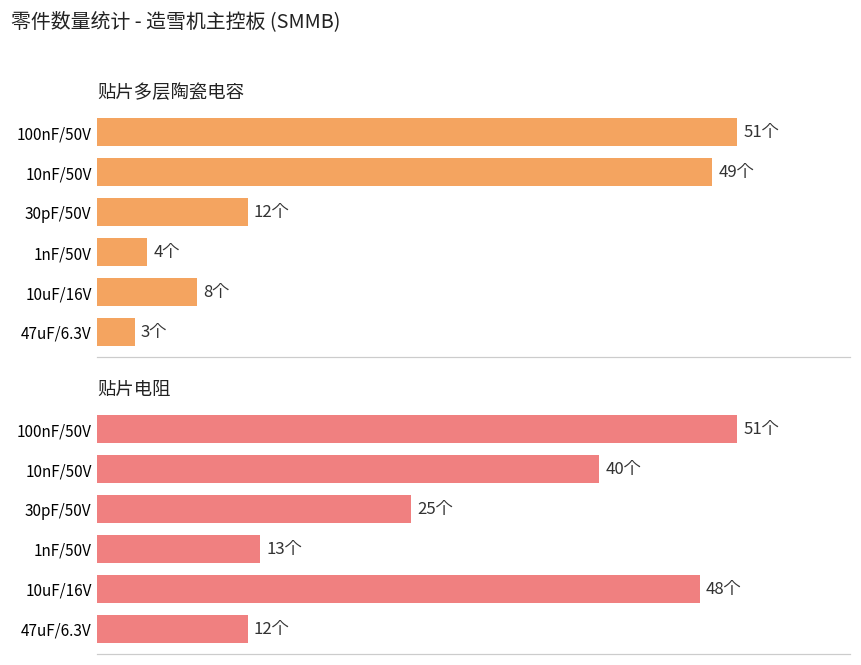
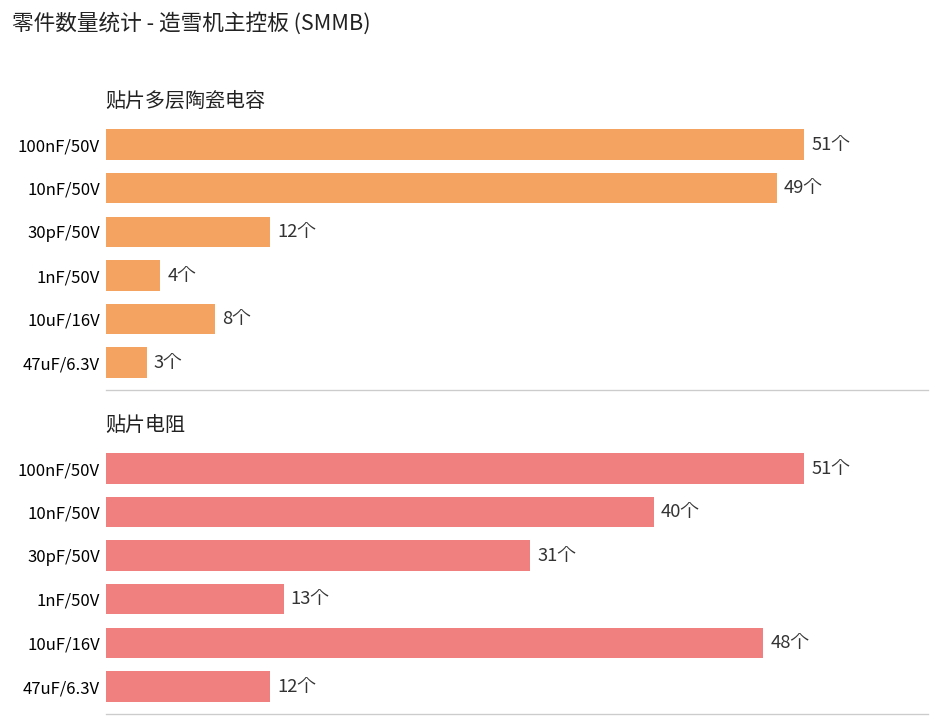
贴片电阻, 30pF/50V: 25个 -> 31个
